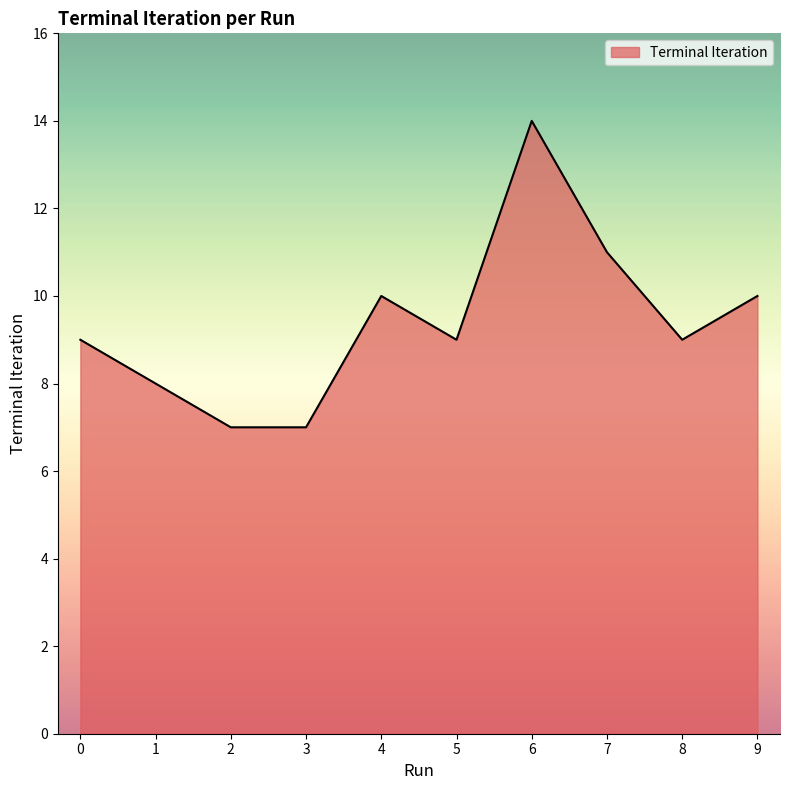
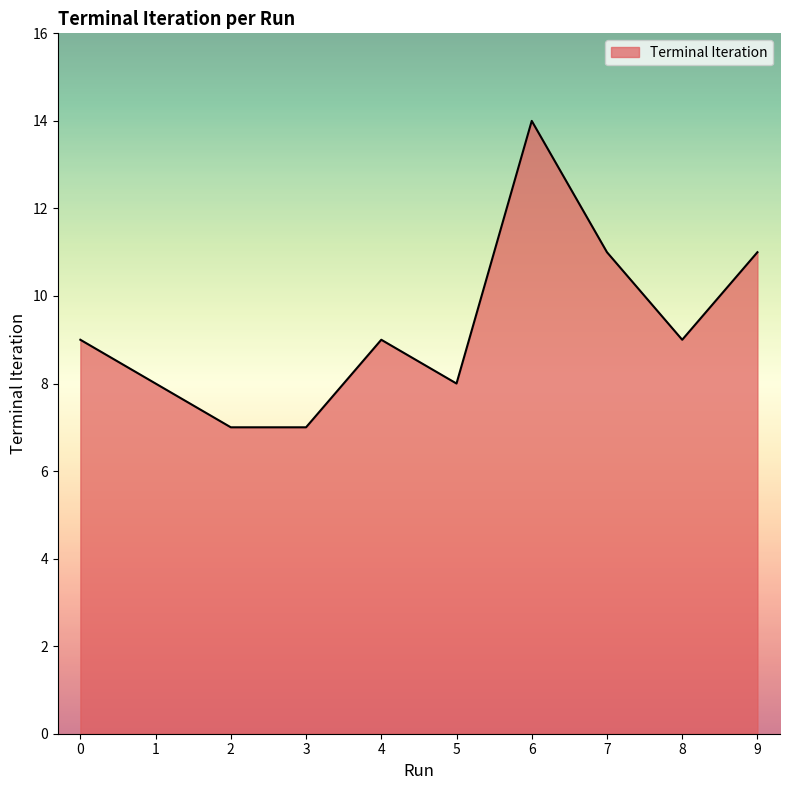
4: 10 -> 9
5: 9 -> 8
9: 10 -> 11
